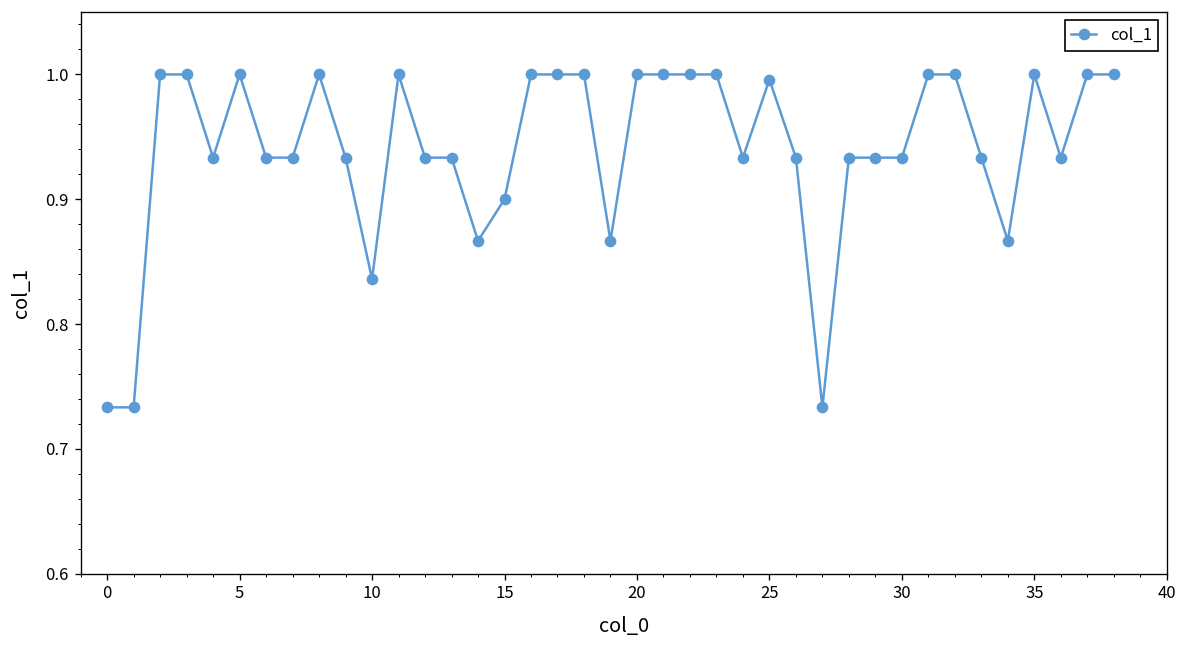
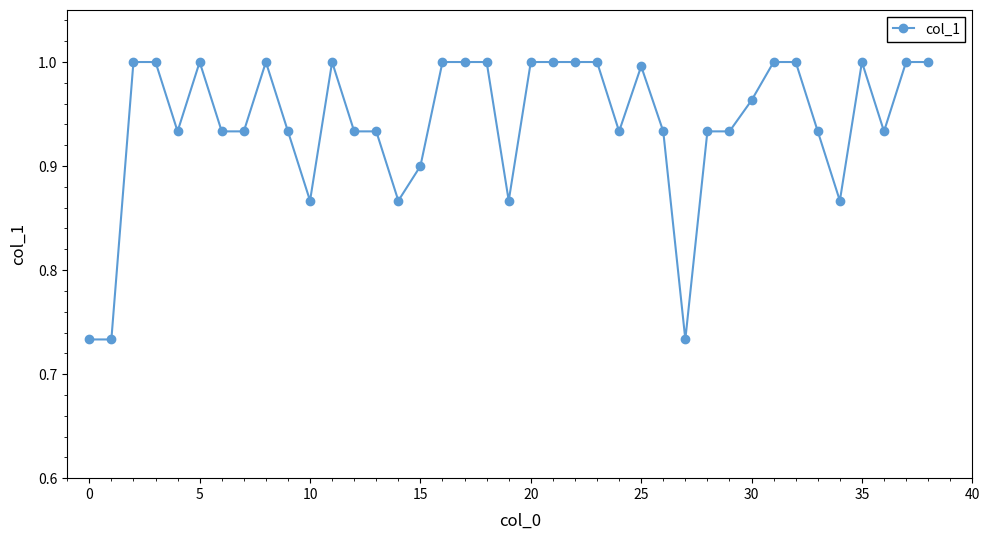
10: 0.836 -> 0.867
30: 0.933 -> 0.963
